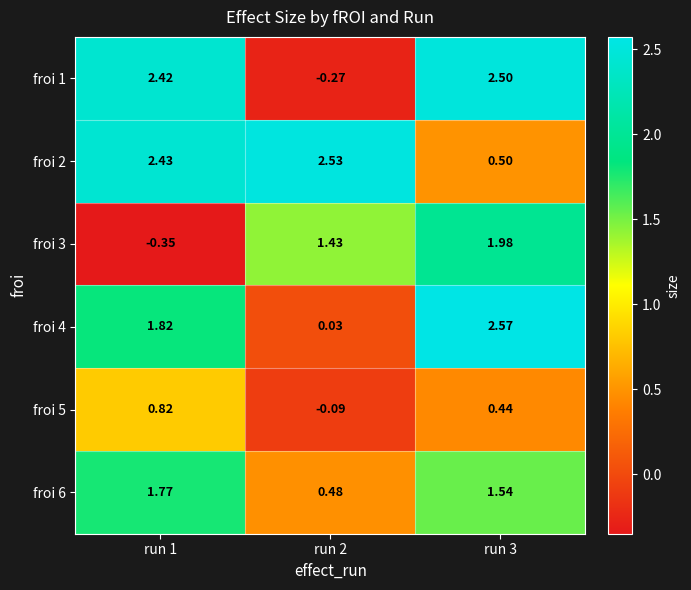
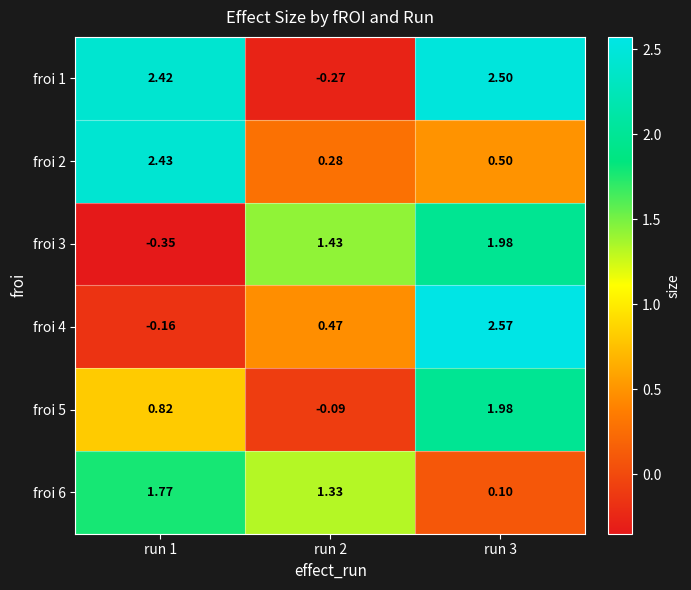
froi 2, run 2: 2.53 -> 0.28
froi 4, run 1: 1.82 -> -0.16
froi 4, run 2: 0.03 -> 0.47
froi 5, run 3: 0.44 -> 1.98
froi 6, run 2: 0.48 -> 1.33
froi 6, run 3: 1.54 -> 0.10
